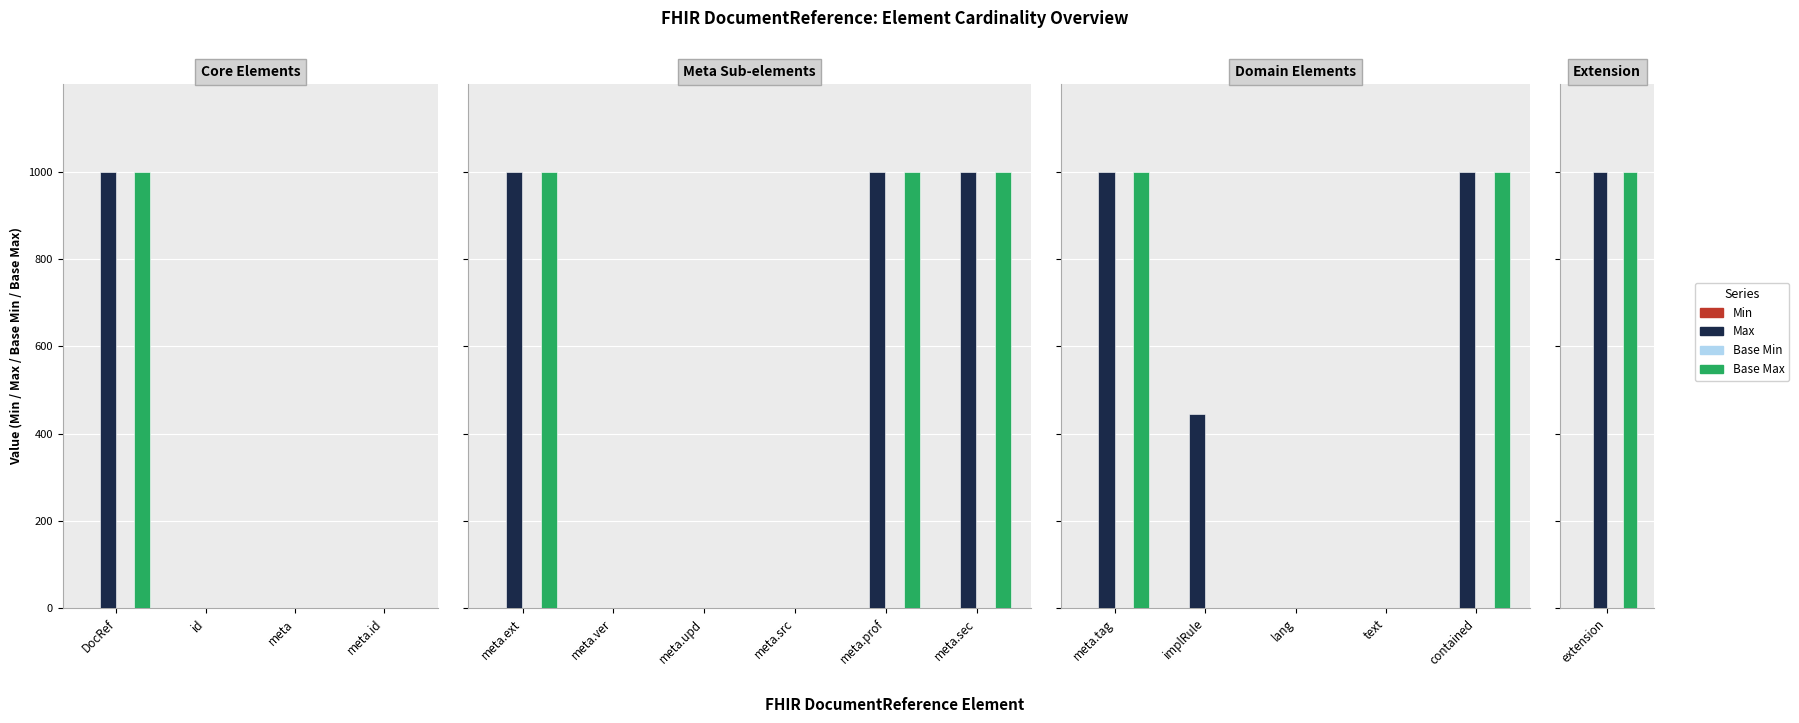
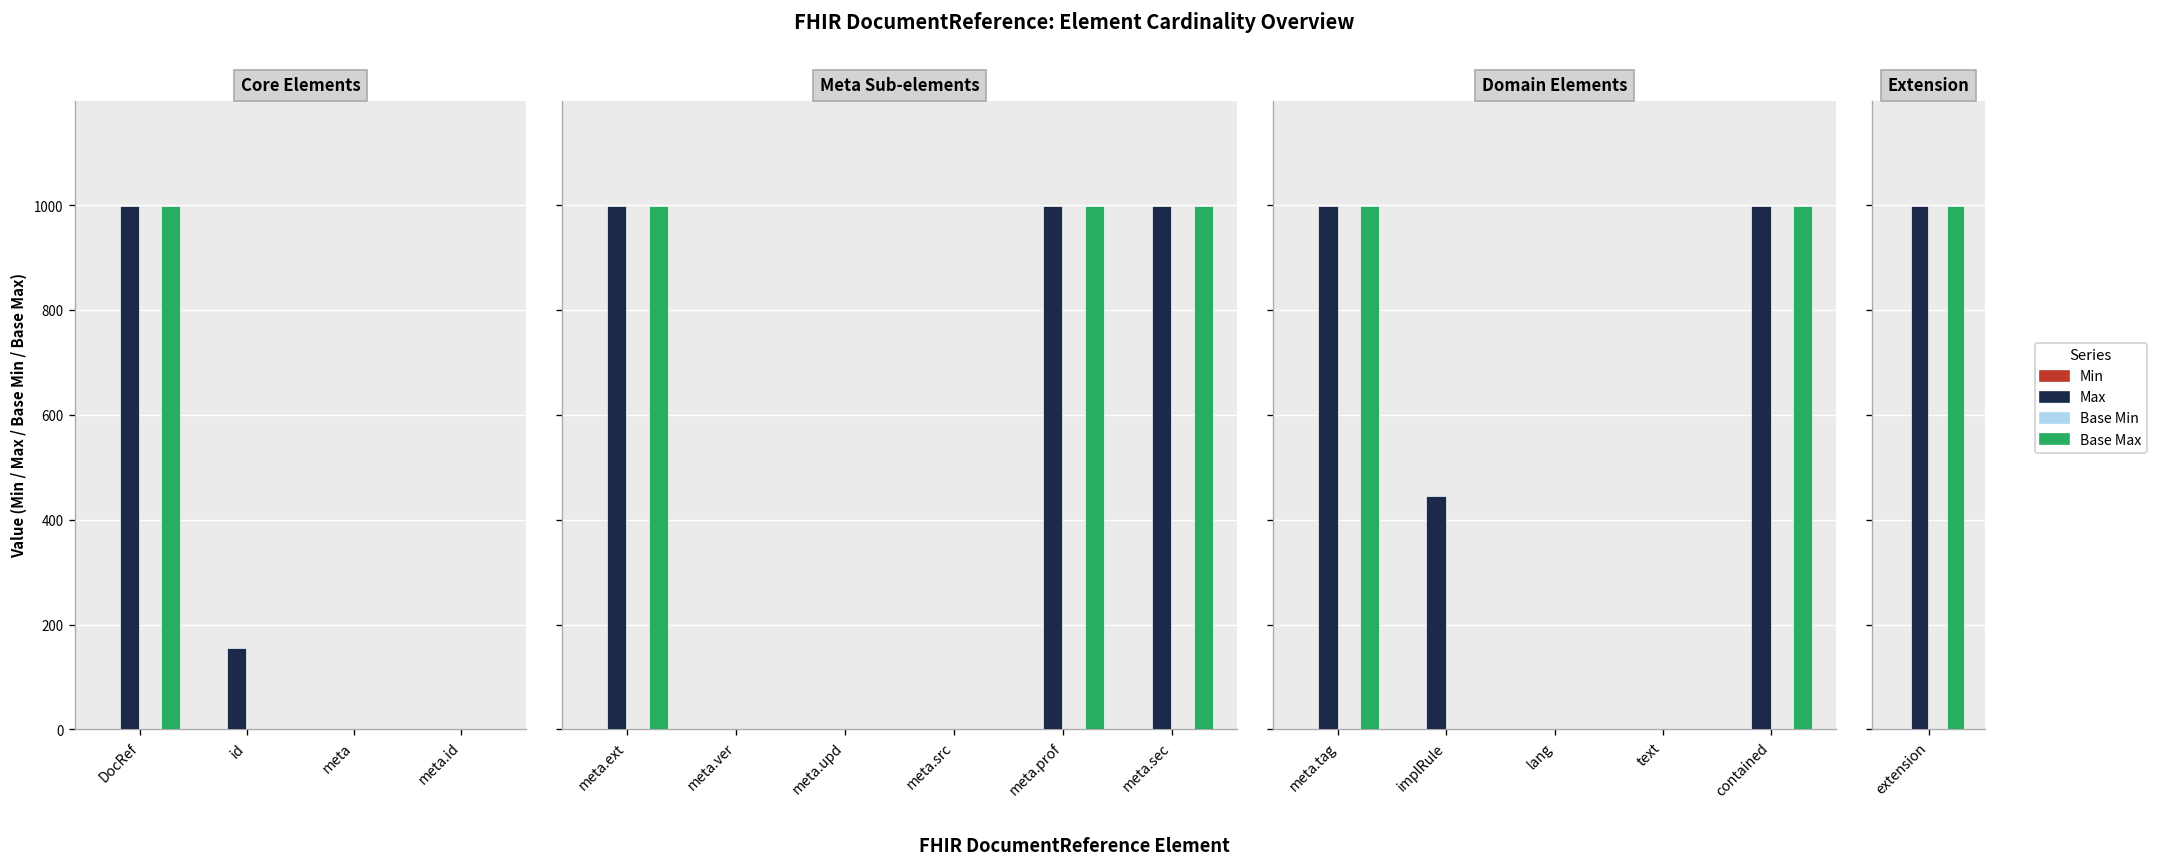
Core Elements, Max, id: 0 -> 160
